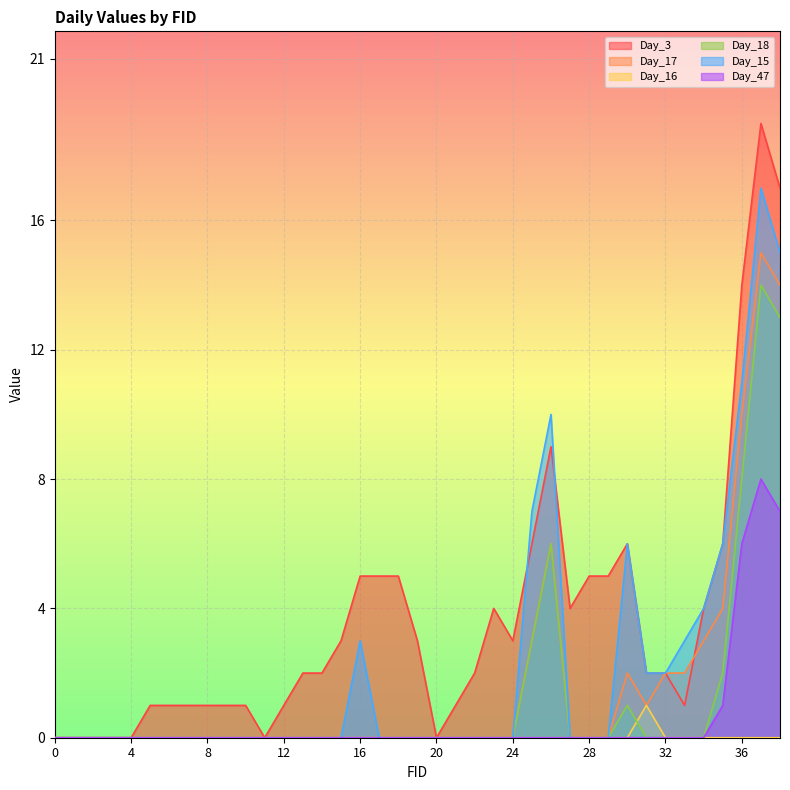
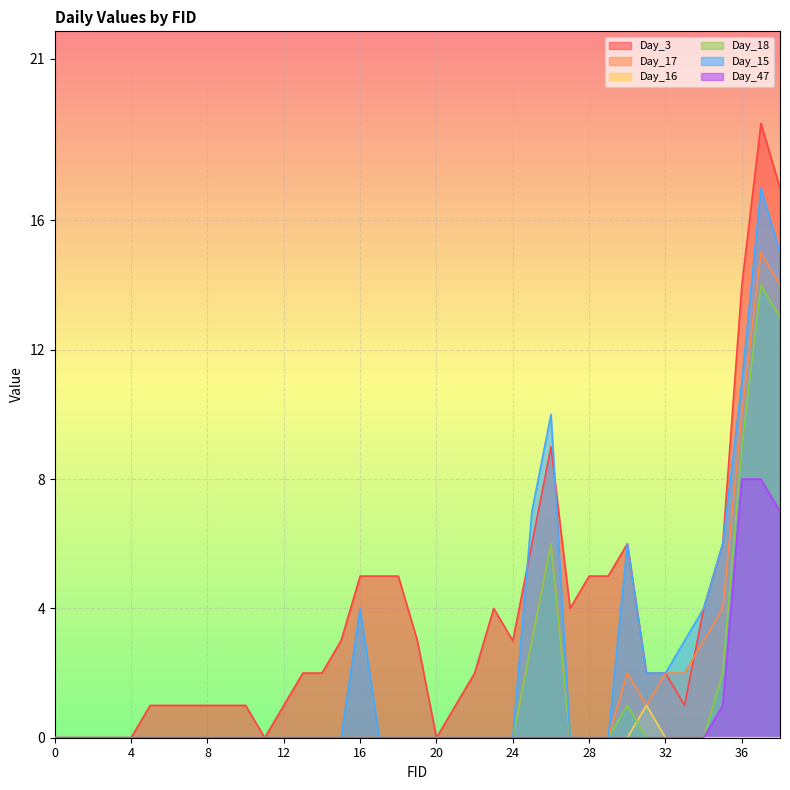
Day_15, 16: 3 -> 4
Day_18, 36: 8 -> 9
Day_47, 36: 6 -> 8
